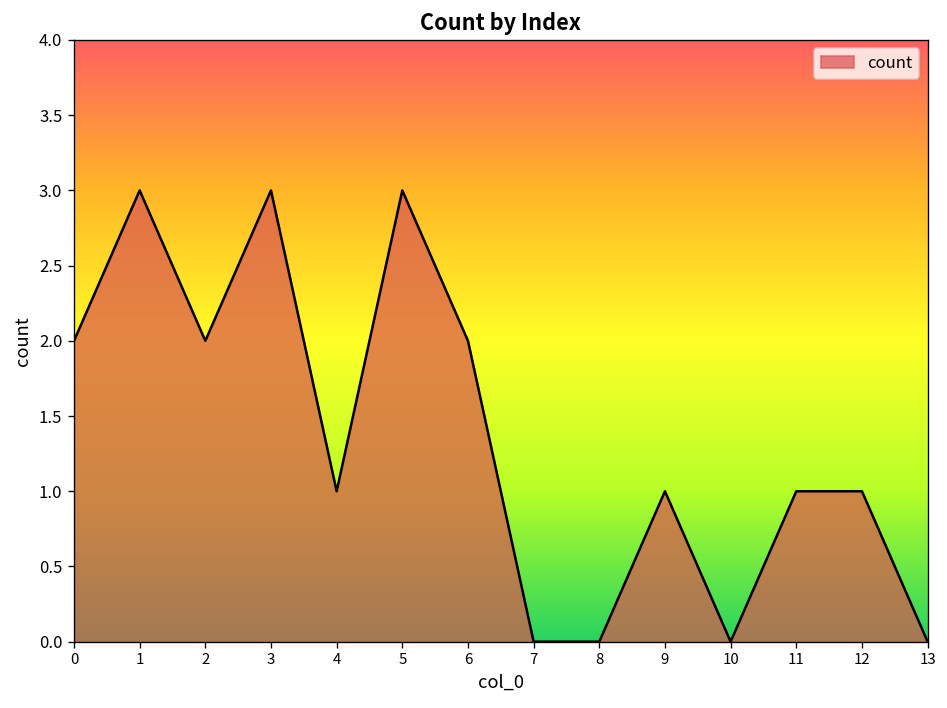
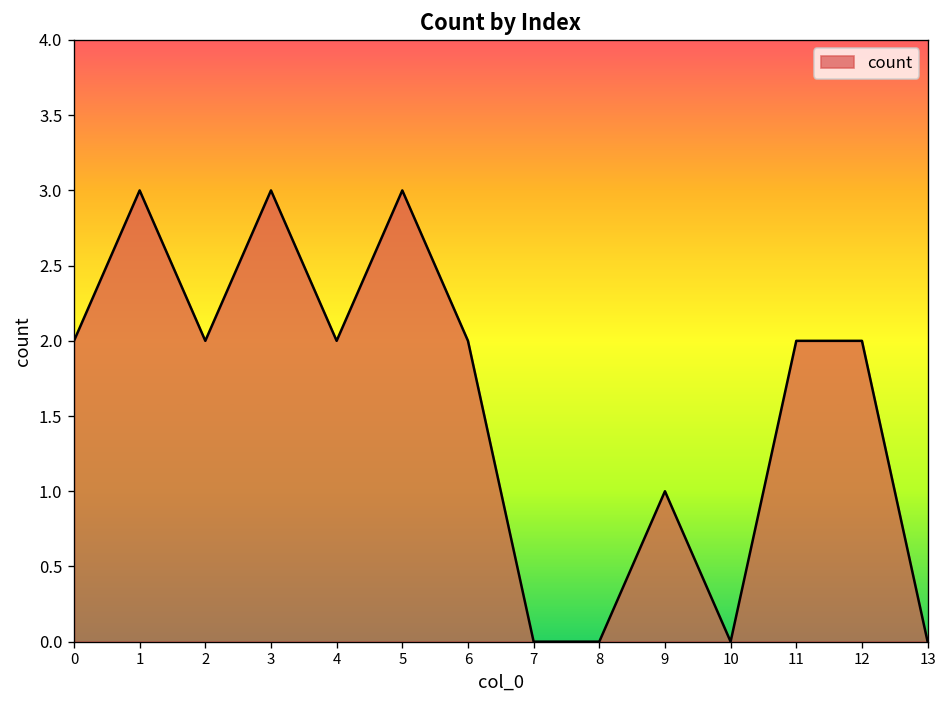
4: 1 -> 2
11: 1 -> 2
12: 1 -> 2
